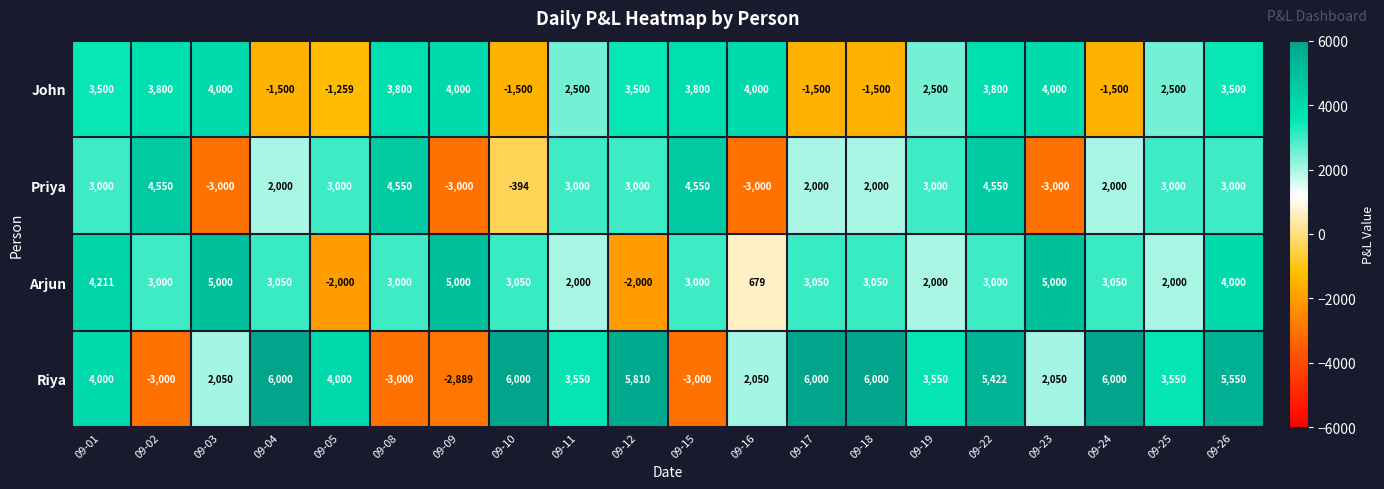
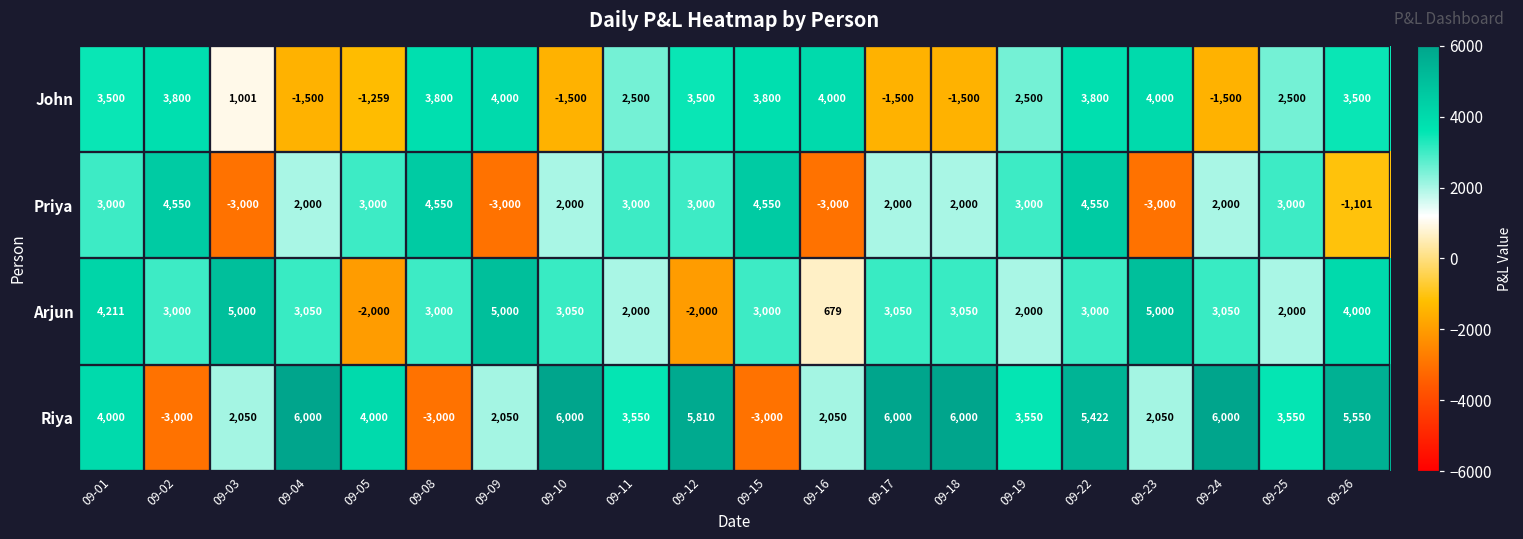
John, 09-03: 4,000 -> 1,001
Priya, 09-10: -394 -> 2,000
Priya, 09-26: 3,000 -> -1,101
Riya, 09-09: -2,889 -> 2,050
